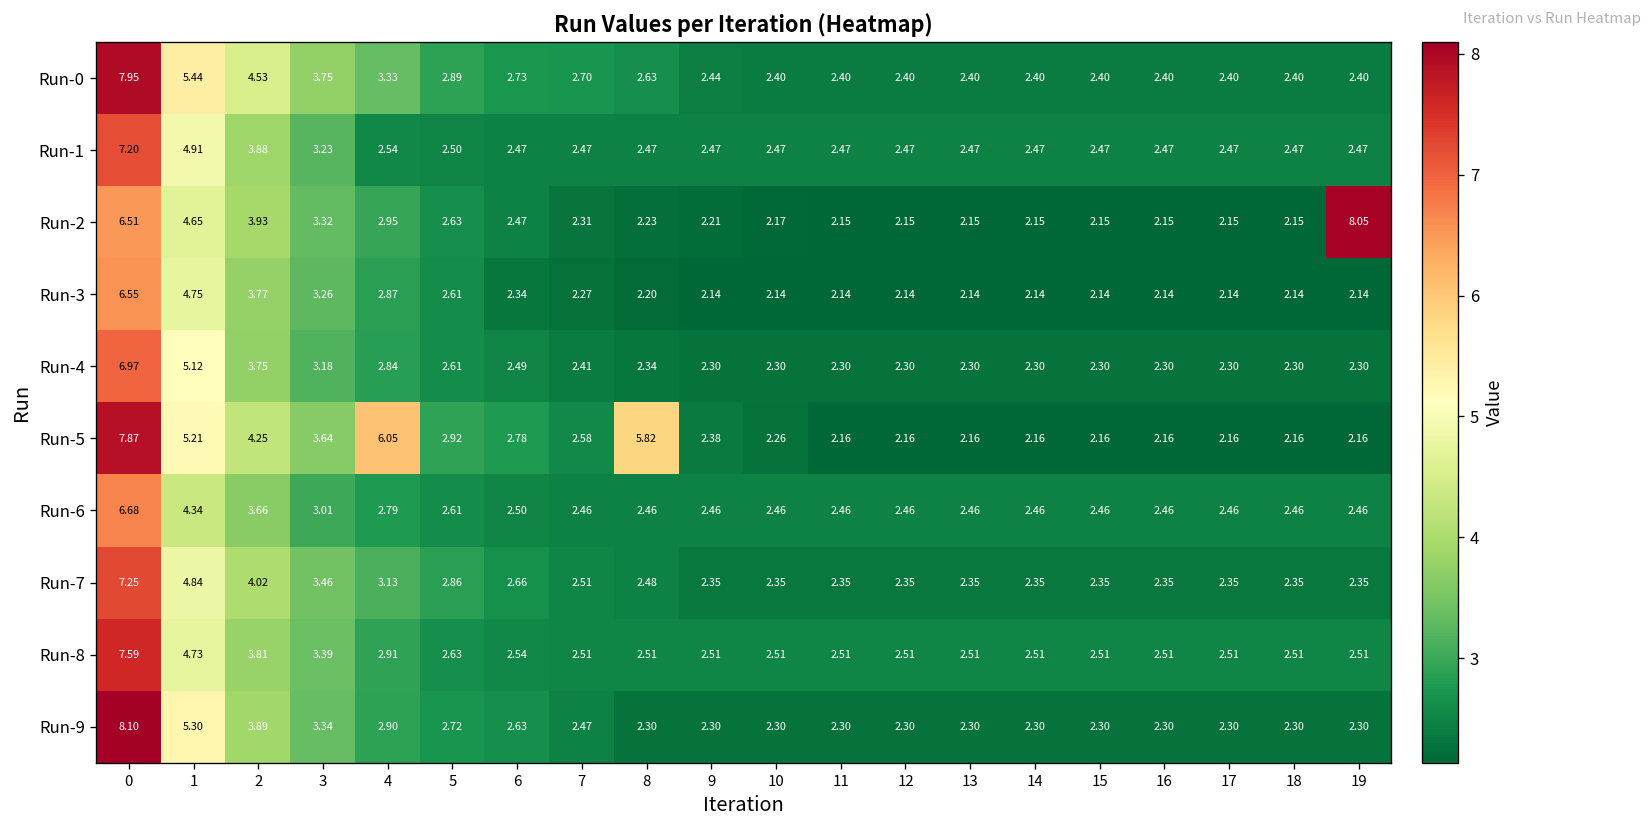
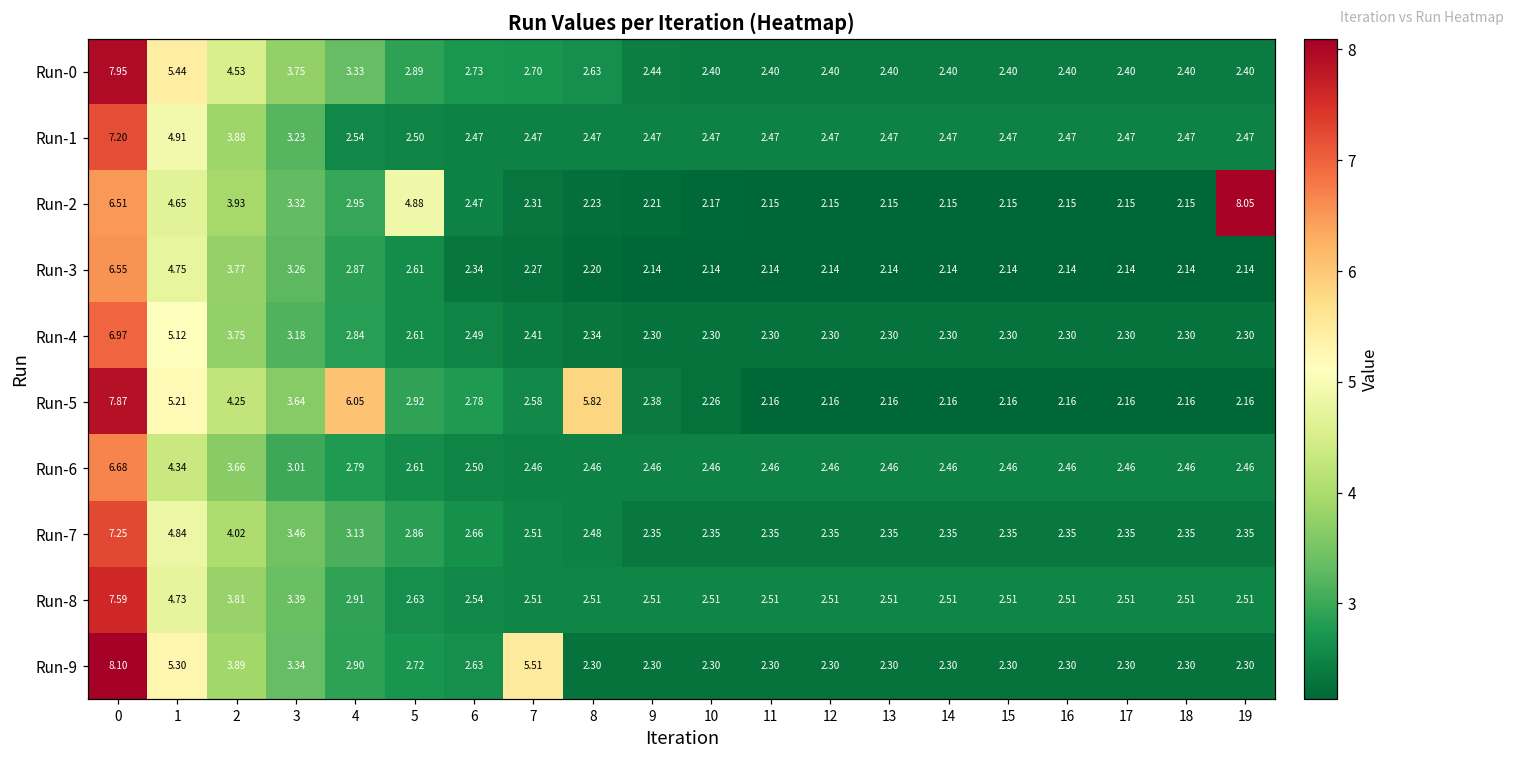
Run-2, 5: 2.63 -> 4.88
Run-9, 7: 2.47 -> 5.51
